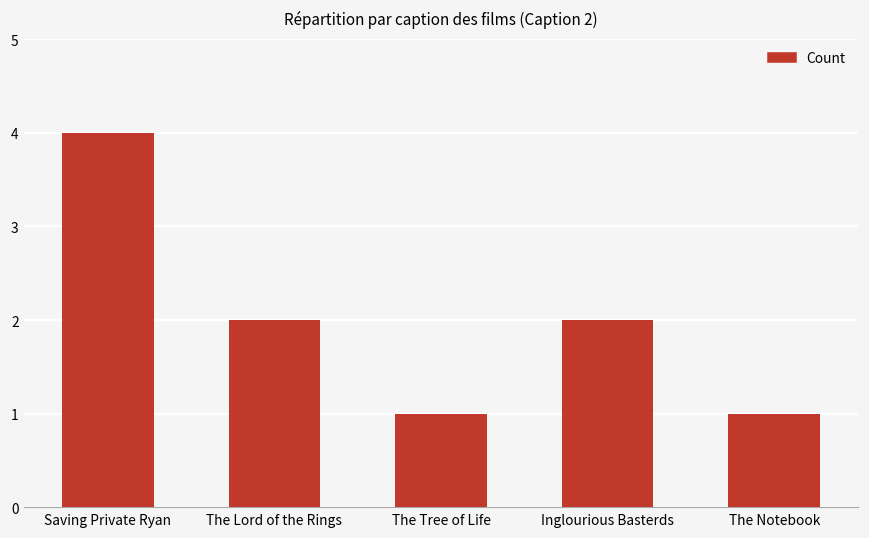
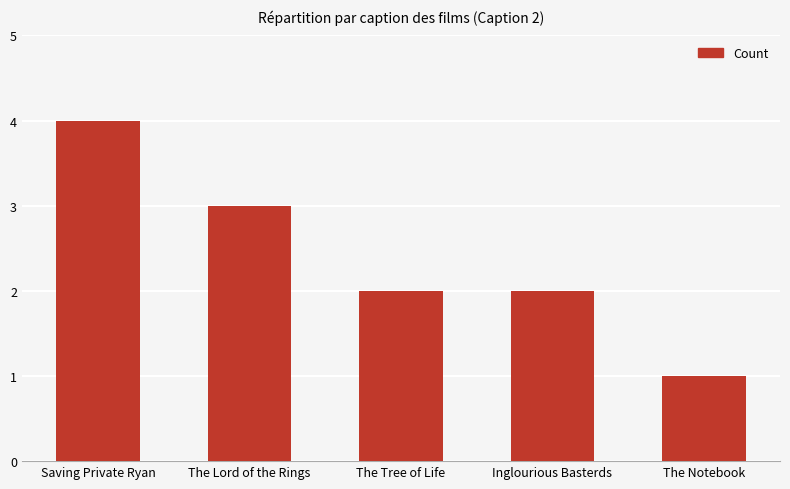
The Lord of the Rings: 2 -> 3
The Tree of Life: 1 -> 2
